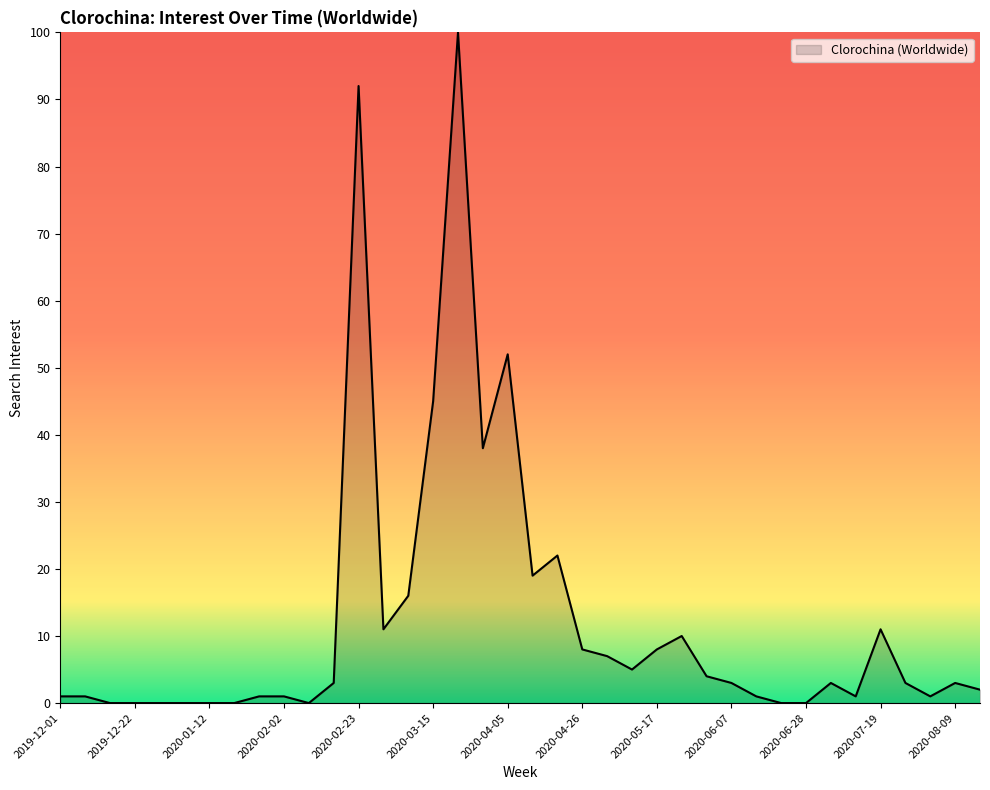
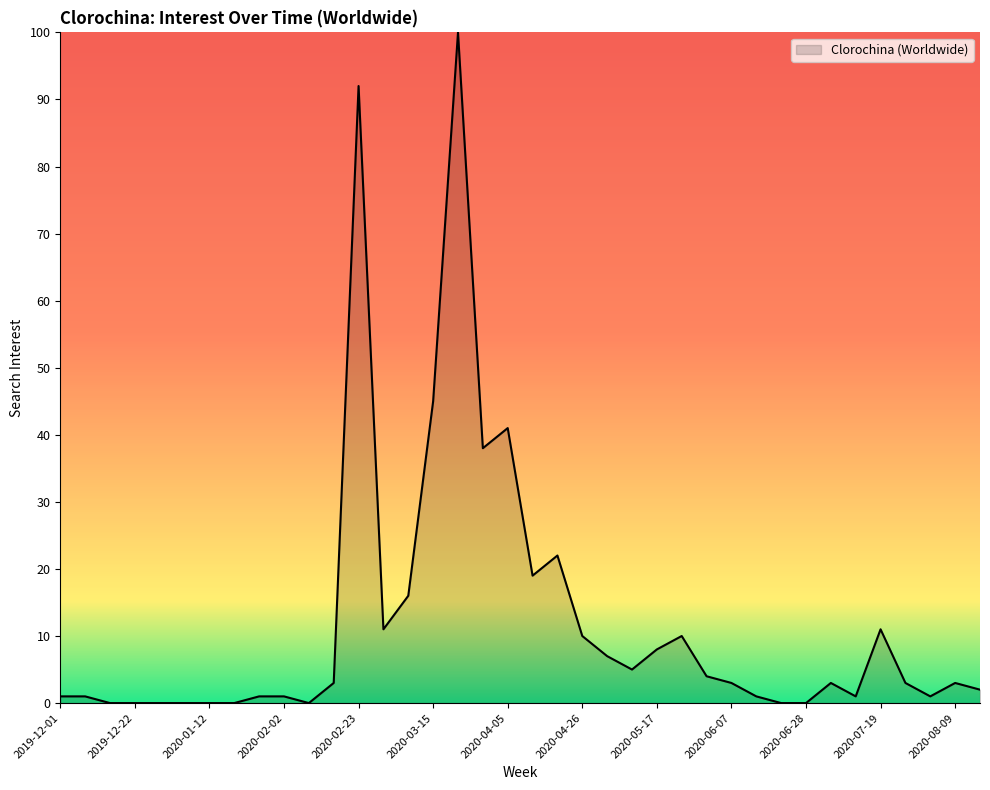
2020-04-05: 52 -> 41
2020-04-26: 8 -> 10
